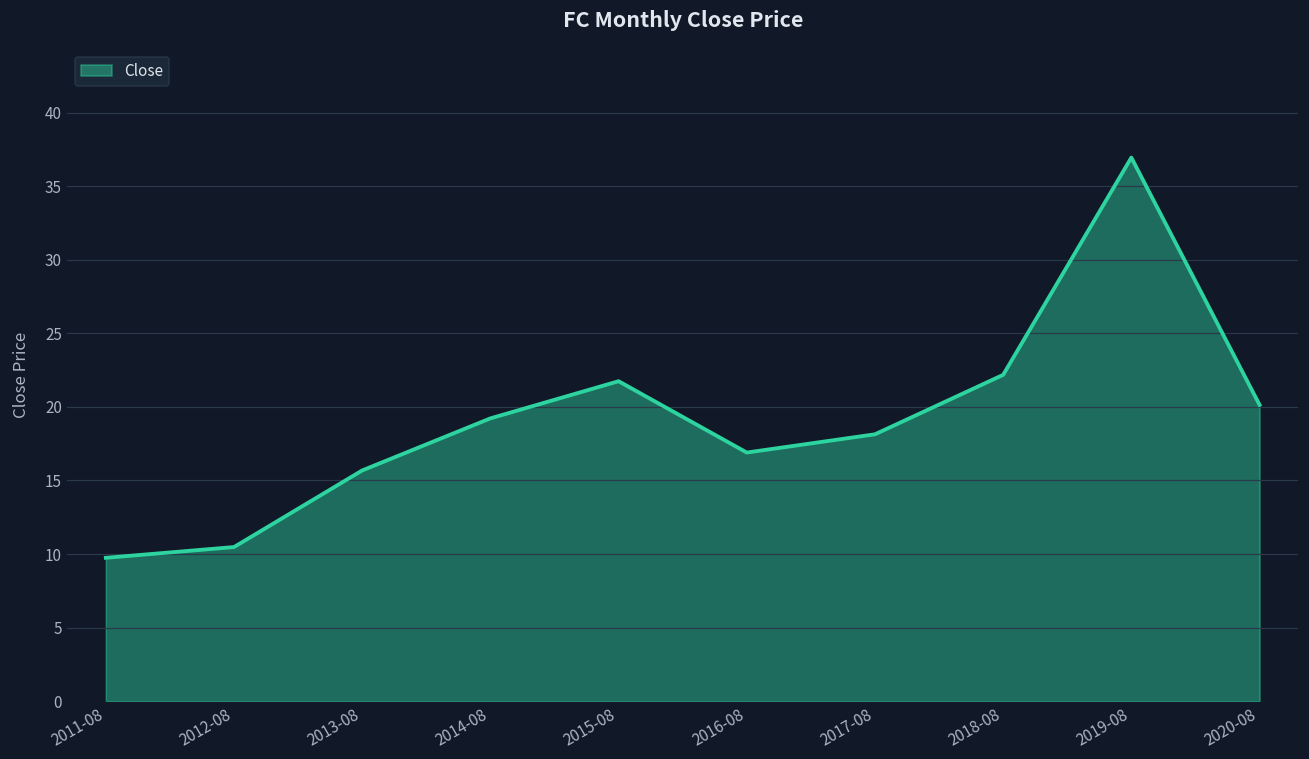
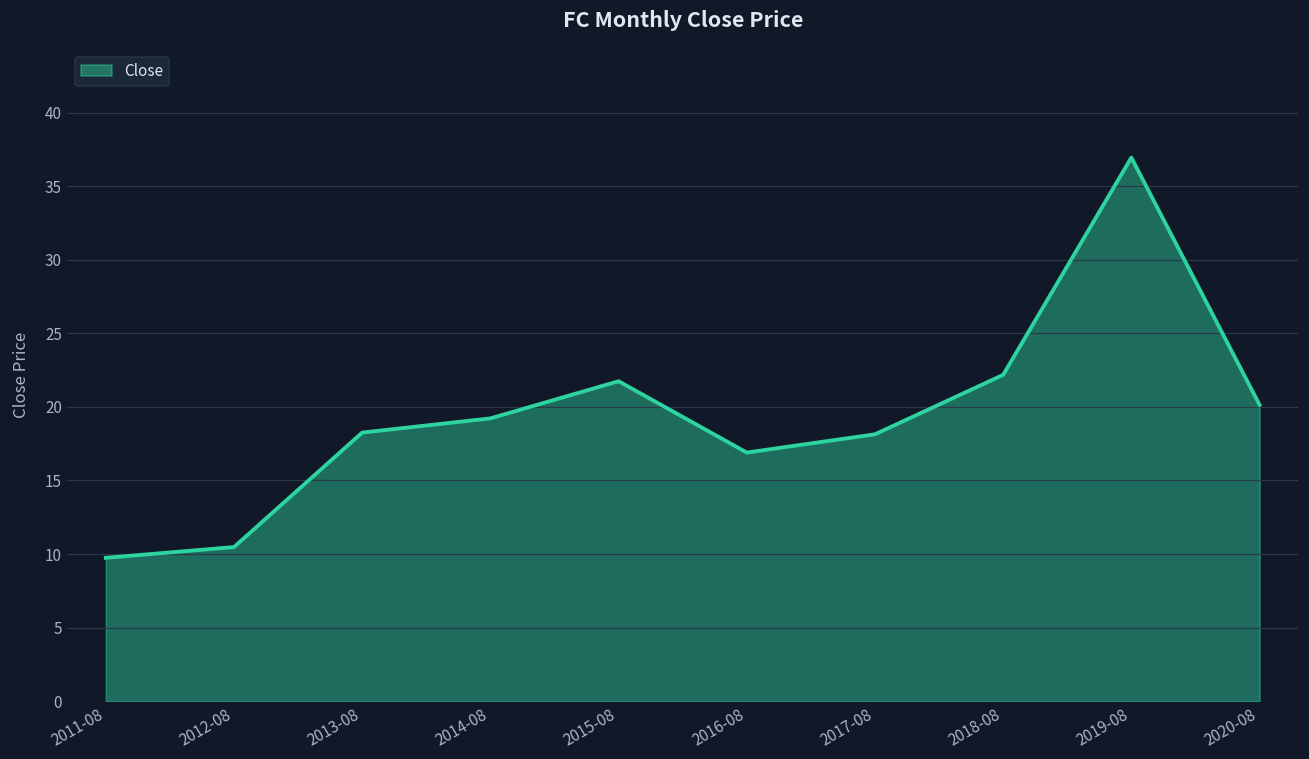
2013-08: 15.7 -> 18.3
